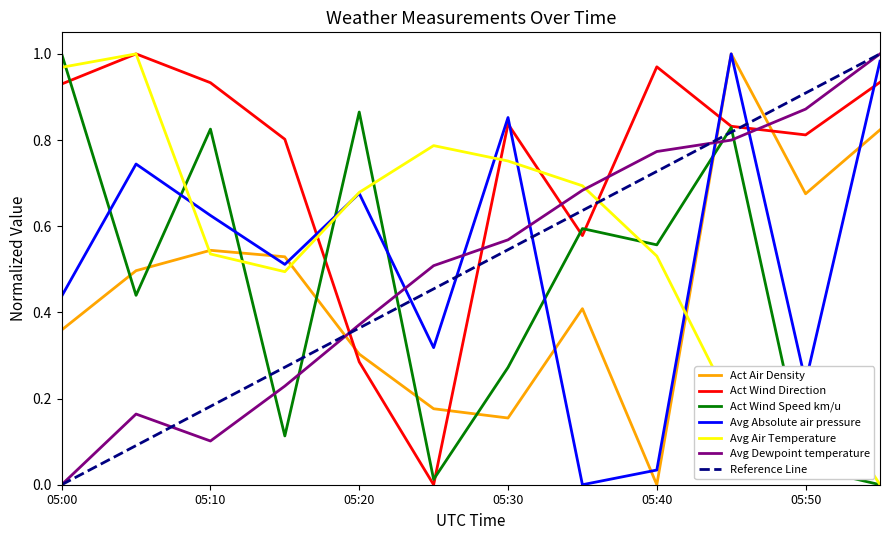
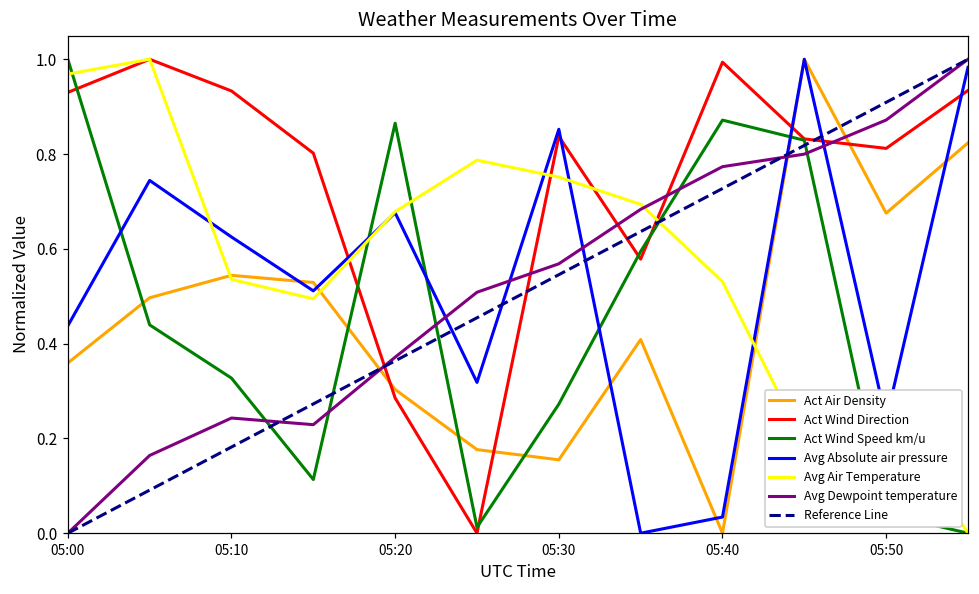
Act Wind Speed km/u, 05:10: 0.83 -> 0.33
Avg Dewpoint temperature, 05:10: 0.10 -> 0.24
Act Wind Direction, 05:40: 0.97 -> 0.99
Act Wind Speed km/u, 05:40: 0.56 -> 0.87
